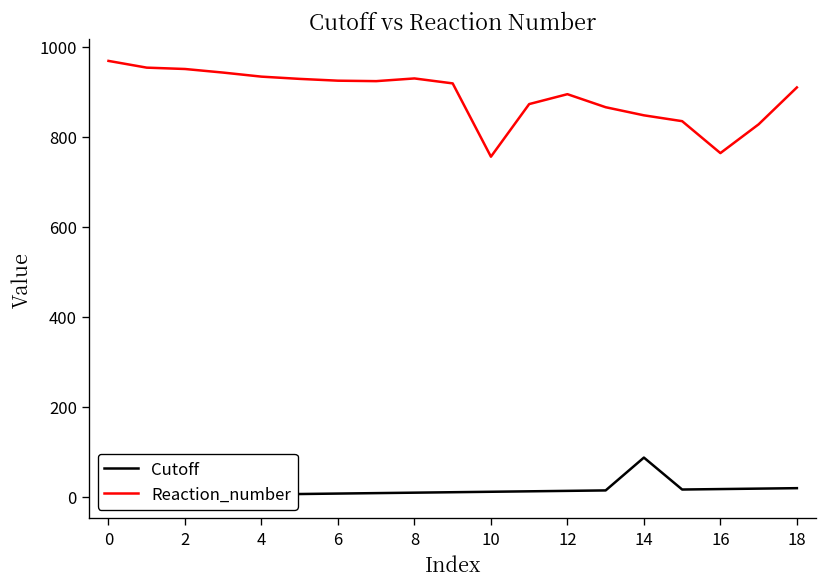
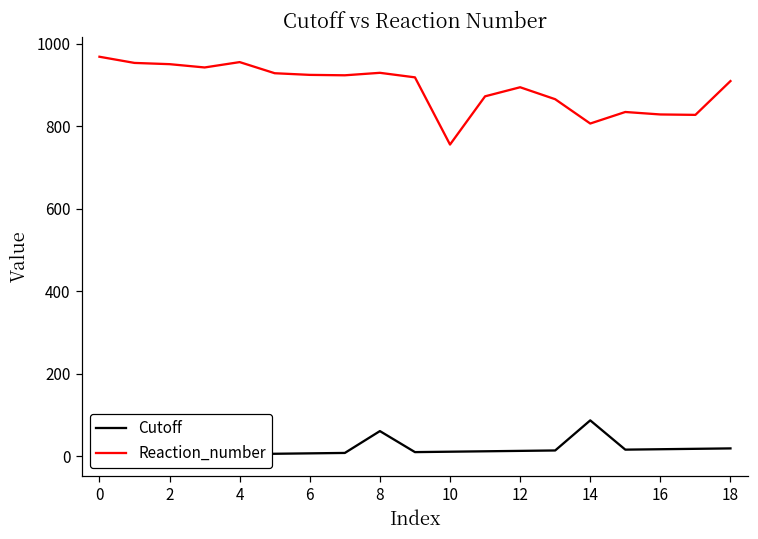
Reaction_number, 4: 930 -> 960
Cutoff, 8: 10 -> 60
Reaction_number, 14: 850 -> 810
Reaction_number, 16: 760 -> 830
